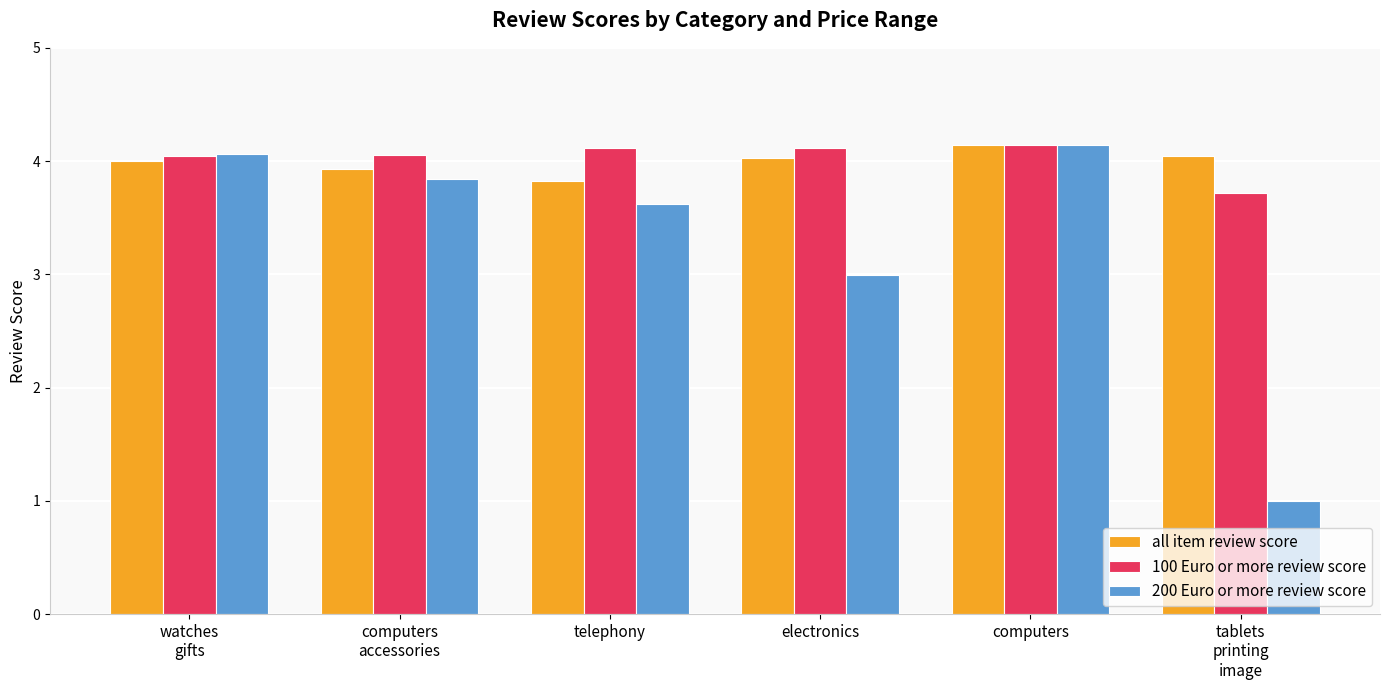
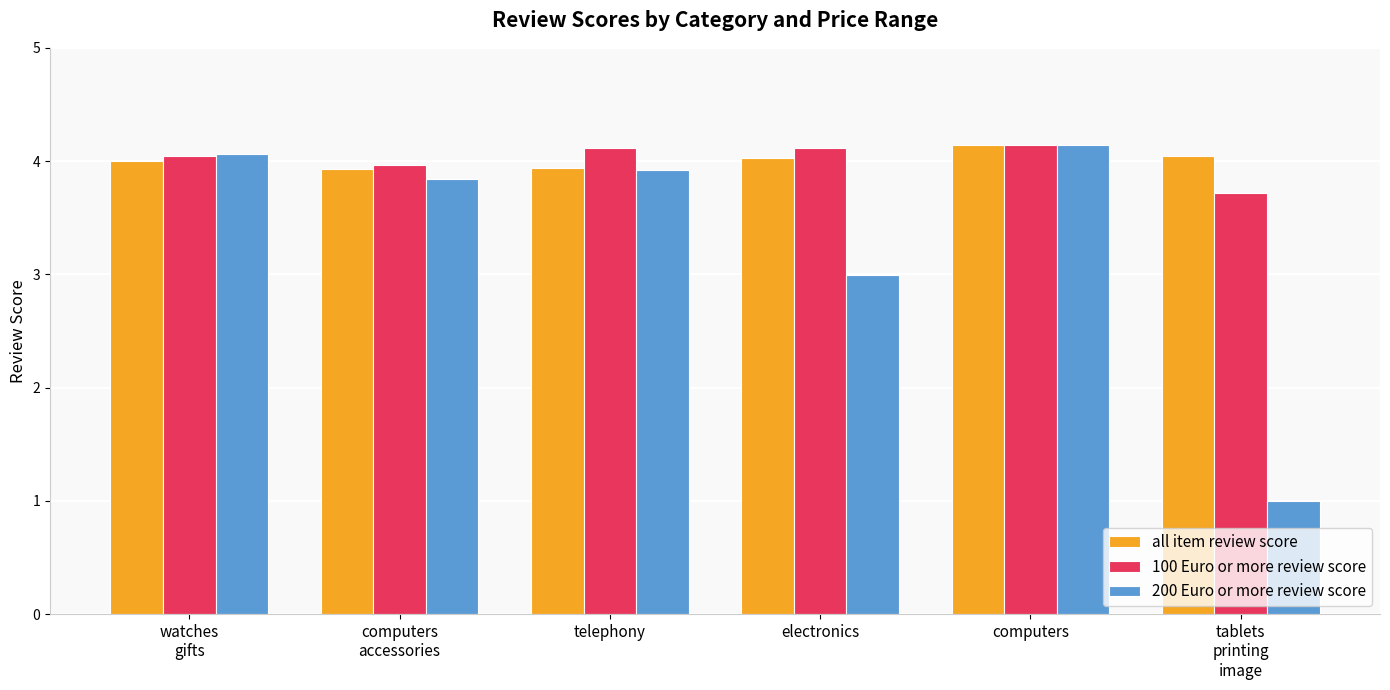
100 Euro or more review score, computers accessories: 4.05 -> 3.96
all item review score, telephony: 3.82 -> 3.94
200 Euro or more review score, telephony: 3.62 -> 3.92
